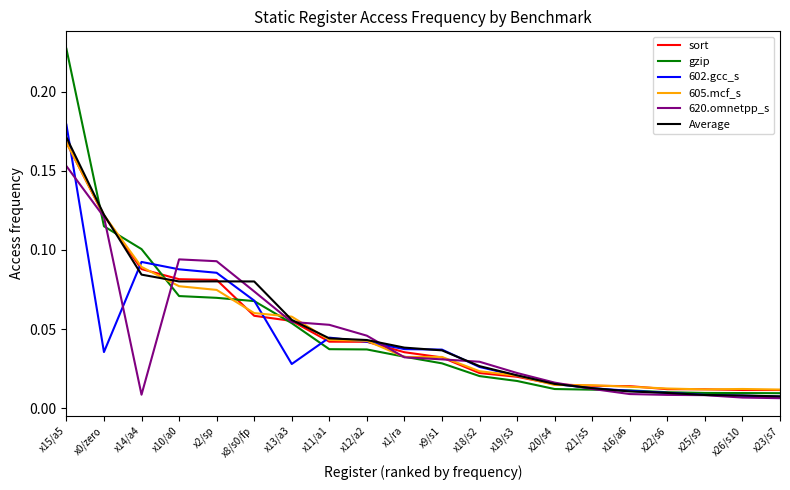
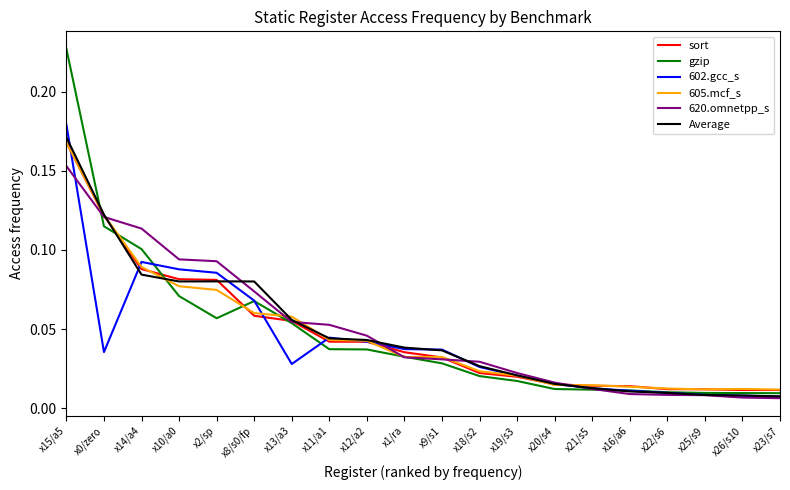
620.omnetpp_s, x14/a4: 0.009 -> 0.114
gzip, x2/sp: 0.070 -> 0.057
